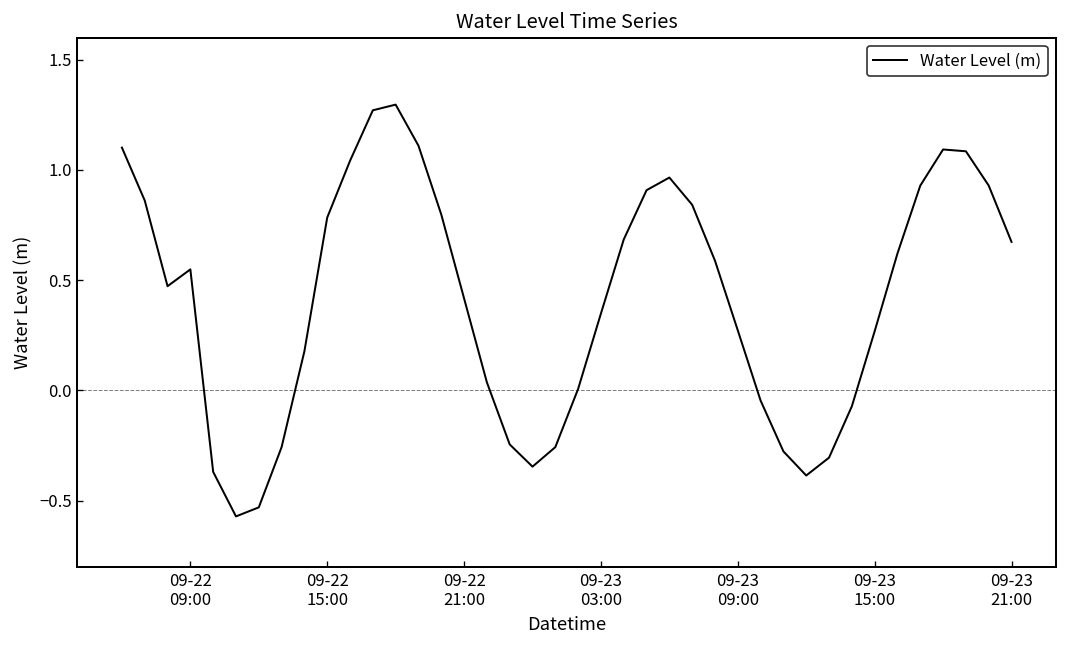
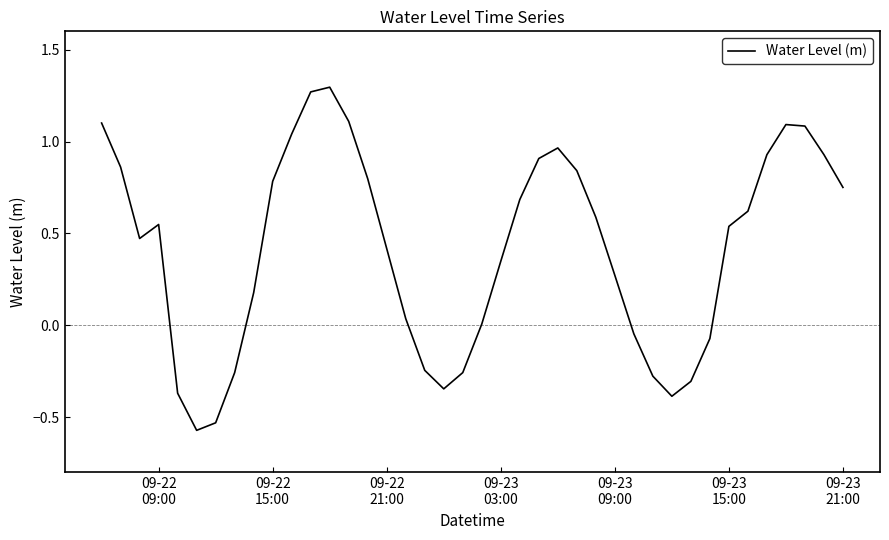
09-23 15:00: 0.27 -> 0.54
09-23 21:00: 0.67 -> 0.75
